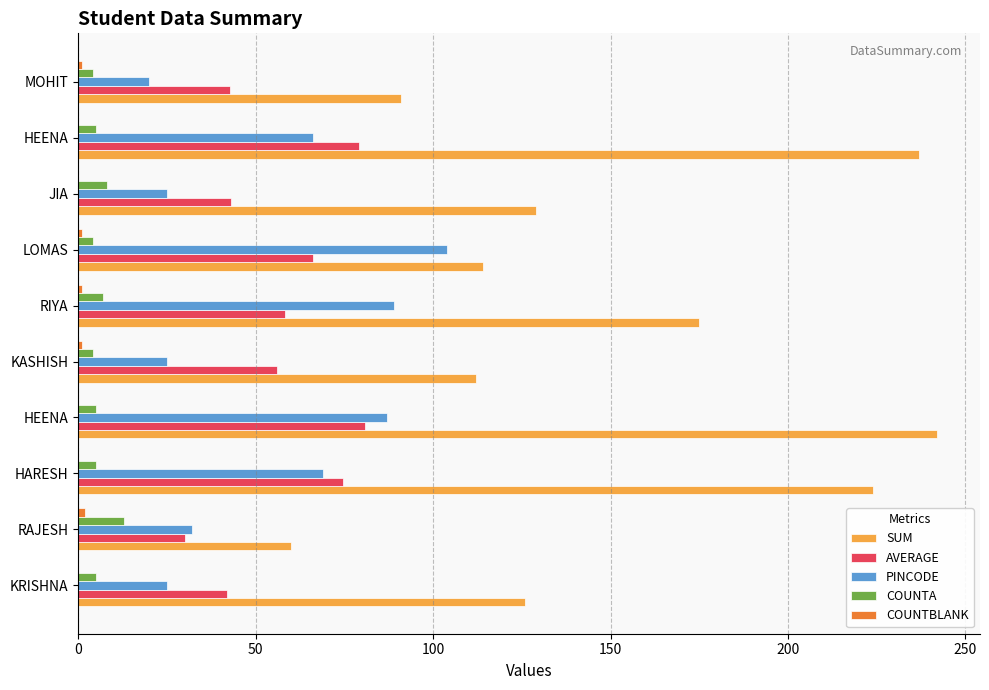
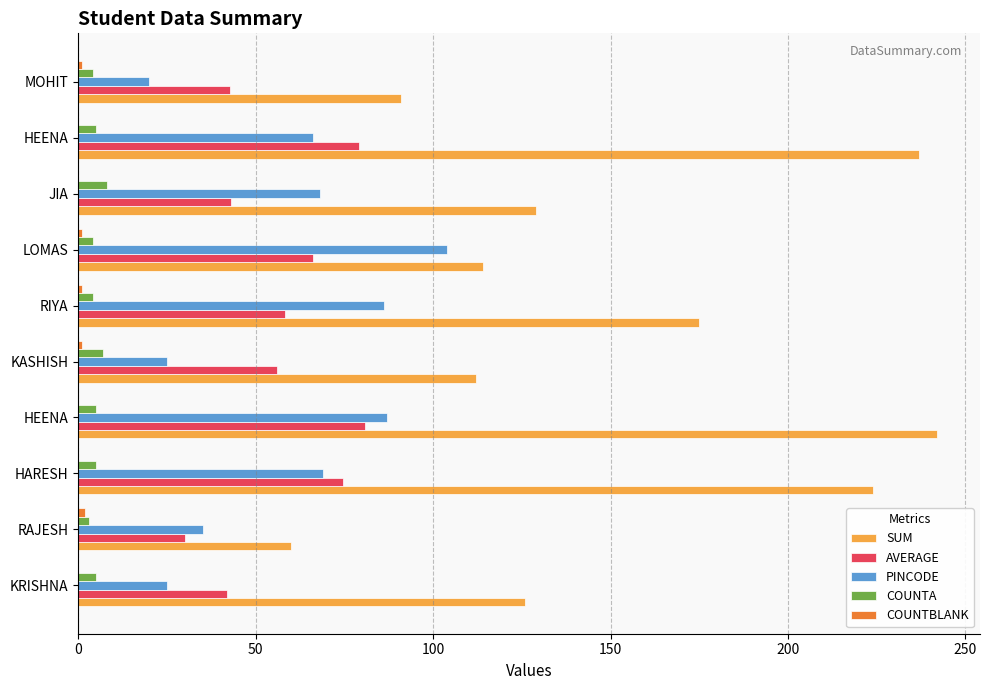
PINCODE, JIA: 25 -> 68
COUNTA, RIYA: 7 -> 4
PINCODE, RIYA: 89 -> 86
COUNTA, KASHISH: 4 -> 7
COUNTA, RAJESH: 13 -> 3
PINCODE, RAJESH: 32 -> 35
